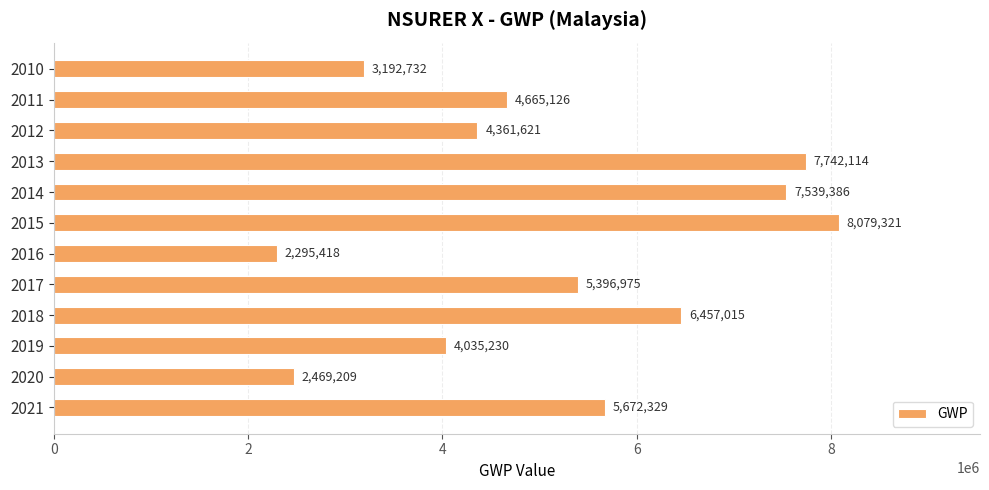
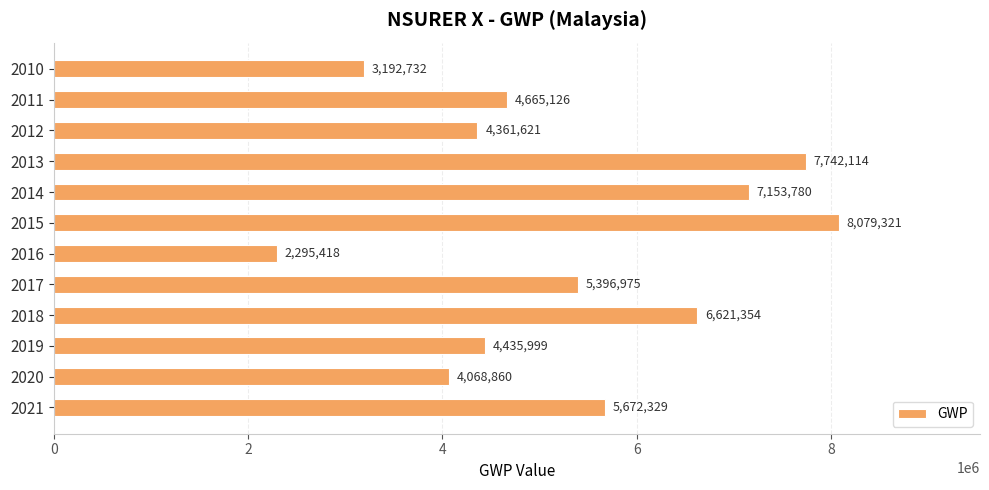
2014: 7,539,386 -> 7,153,780
2018: 6,457,015 -> 6,621,354
2019: 4,035,230 -> 4,435,999
2020: 2,469,209 -> 4,068,860
